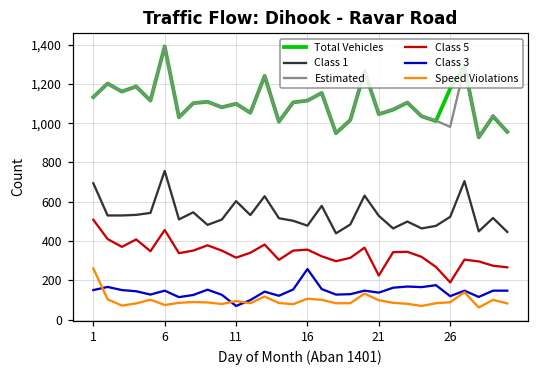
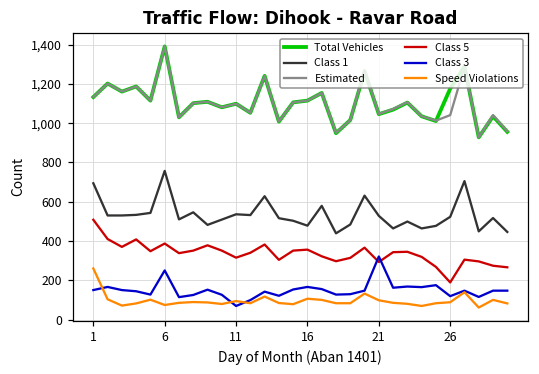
Class 5, 6: 460 -> 390
Class 3, 6: 150 -> 250
Class 1, 11: 600 -> 540
Class 3, 16: 260 -> 170
Class 5, 21: 220 -> 290
Class 3, 21: 140 -> 320
Estimated, 26: 980 -> 1,040
